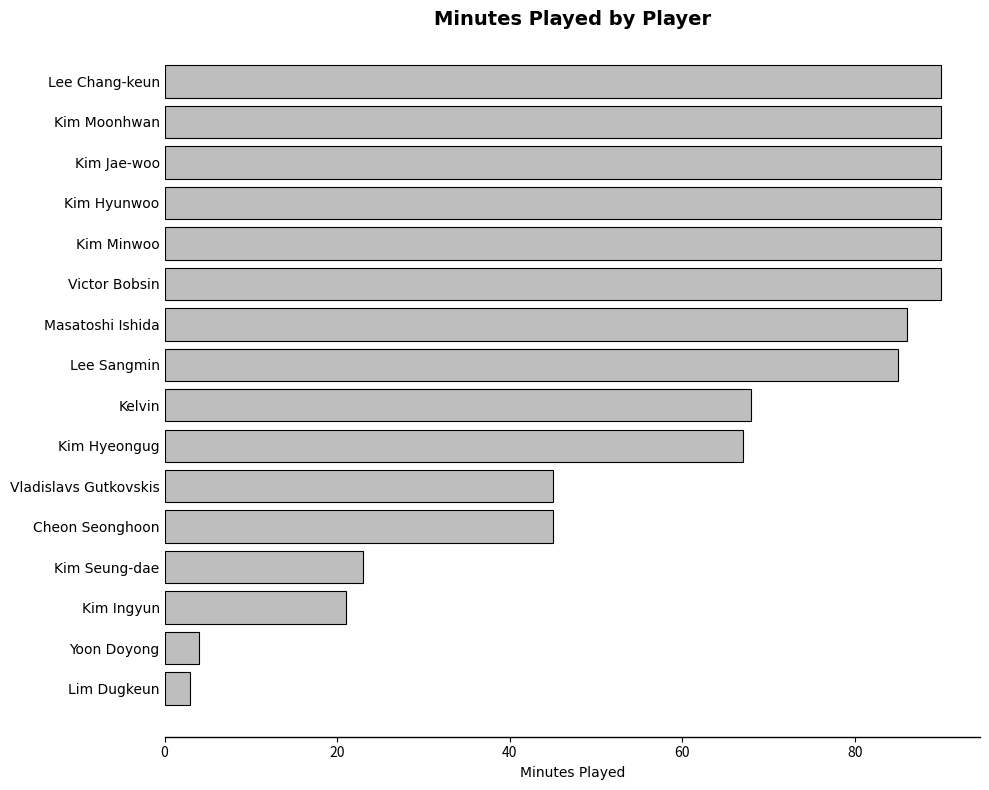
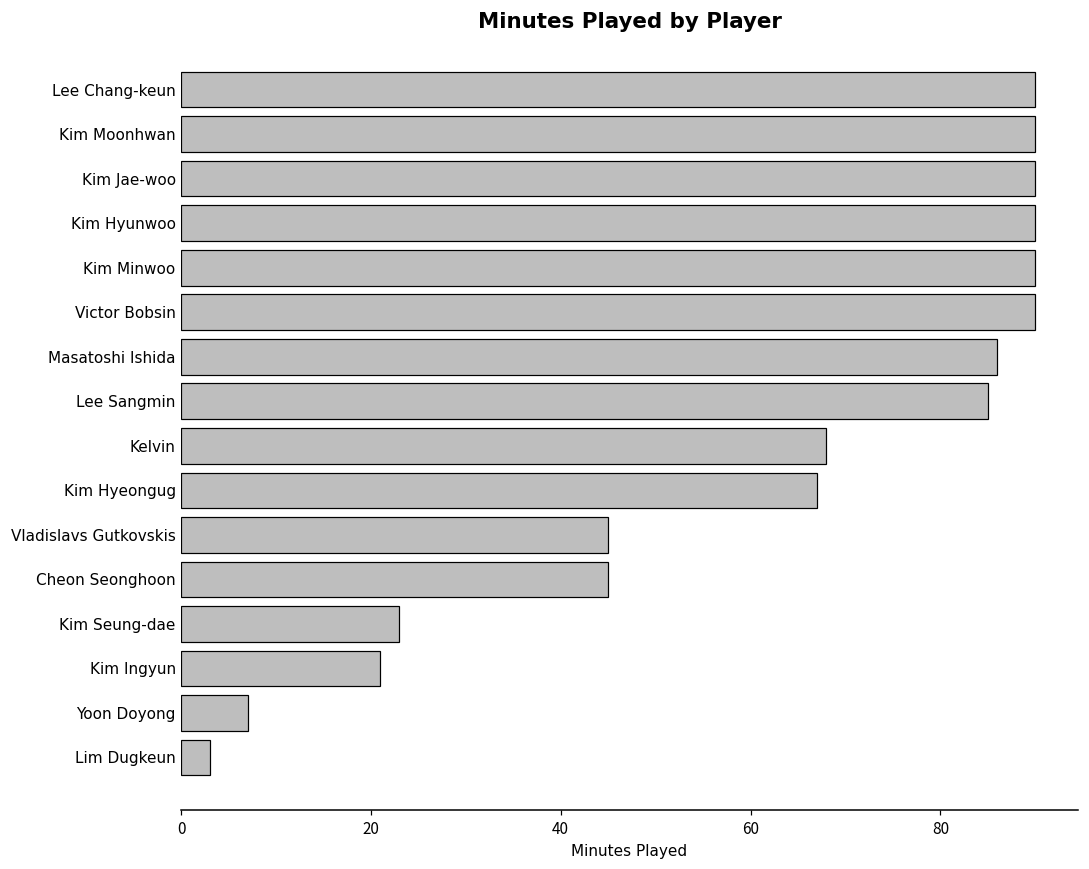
Yoon Doyong: 4 -> 7
